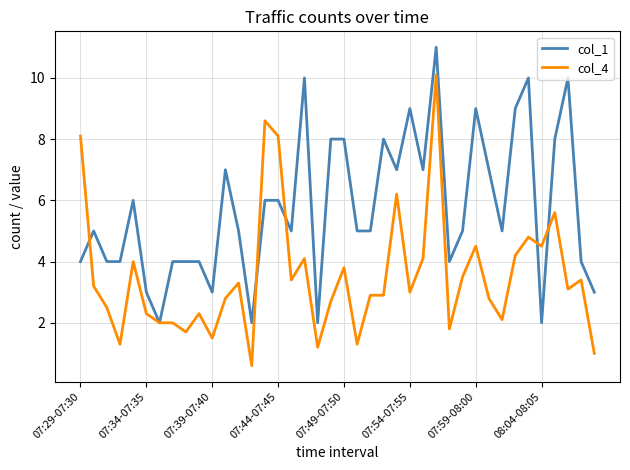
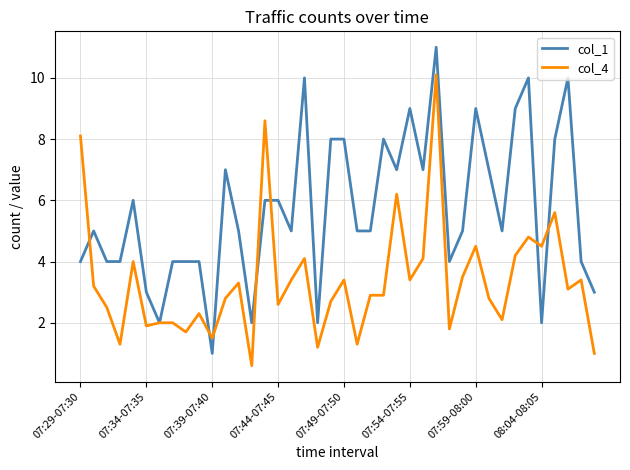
col_4, 07:34-07:35: 2.3 -> 1.9
col_1, 07:39-07:40: 3 -> 1
col_4, 07:44-07:45: 8.1 -> 2.6
col_4, 07:49-07:50: 3.8 -> 3.4
col_4, 07:54-07:55: 3.0 -> 3.4
